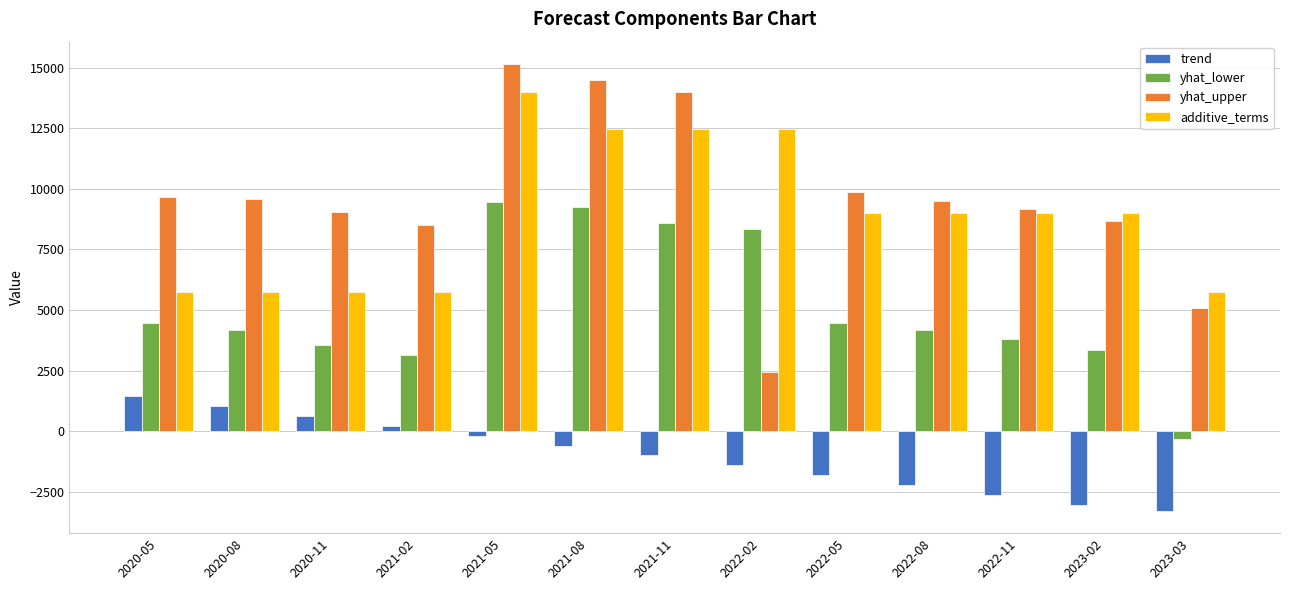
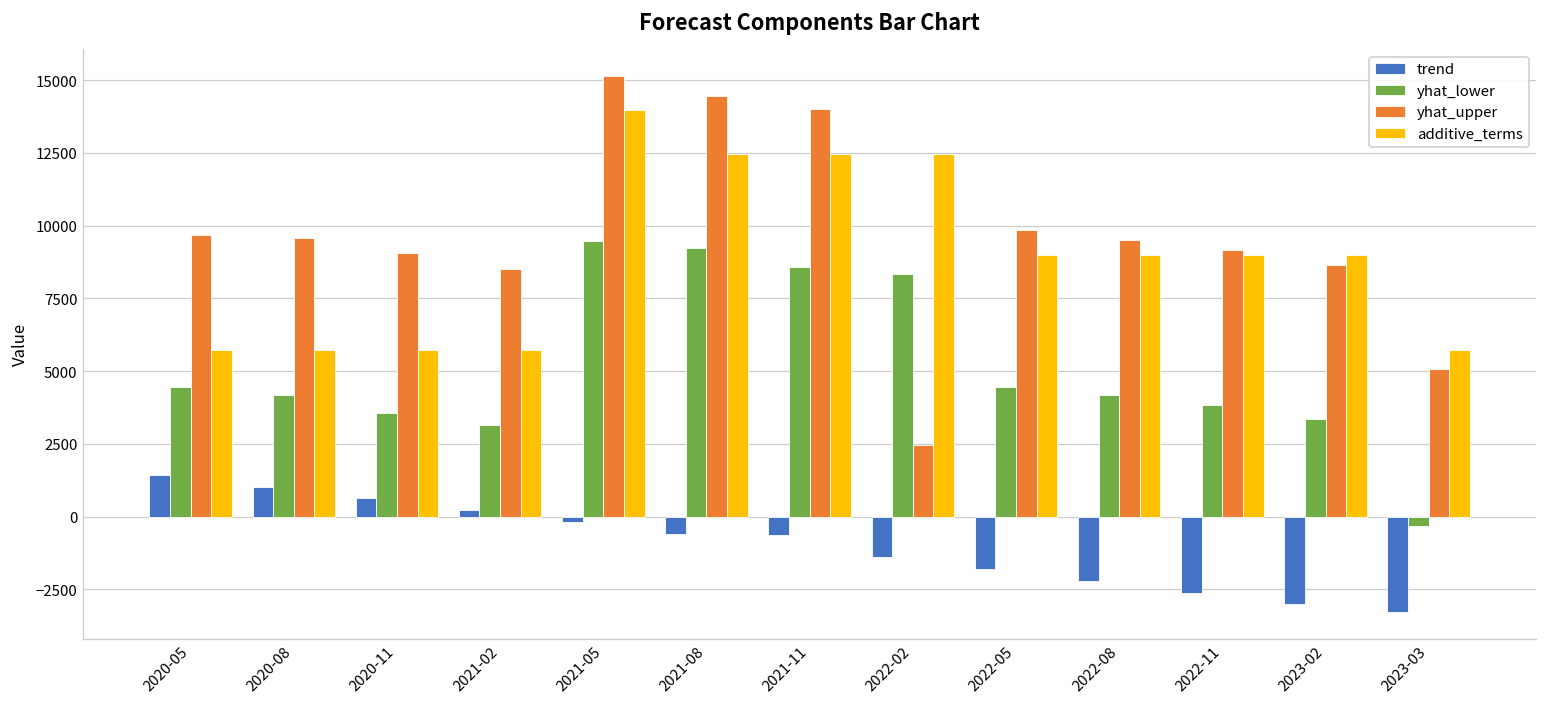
trend, 2021-11: -1000 -> -600
